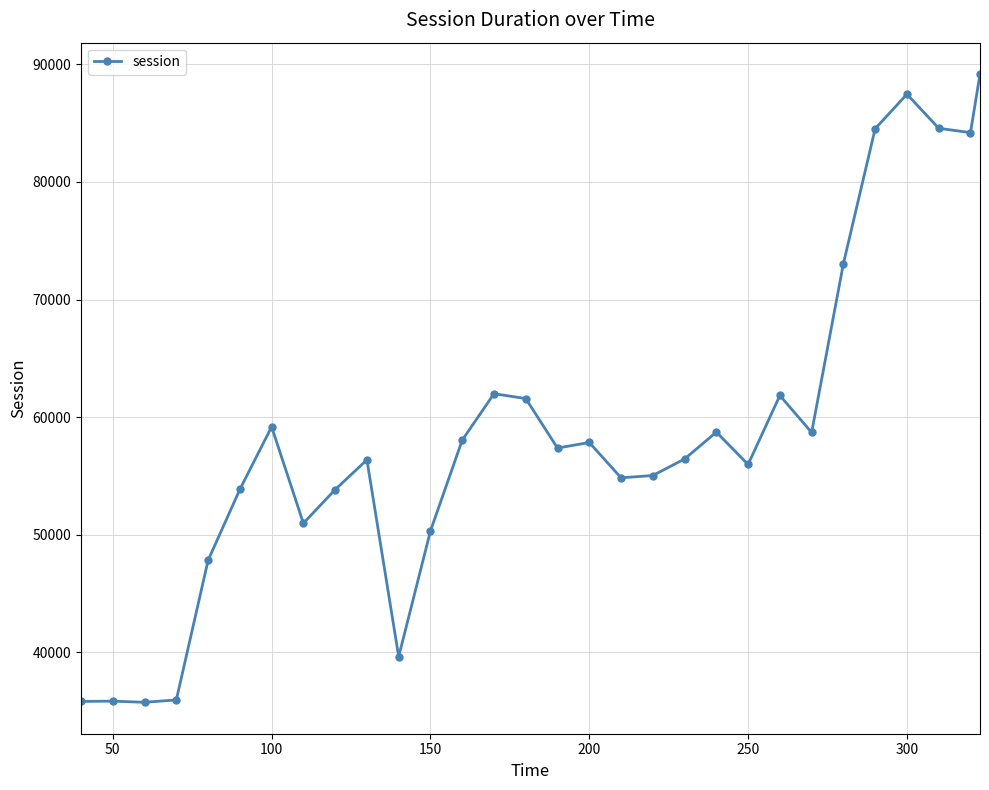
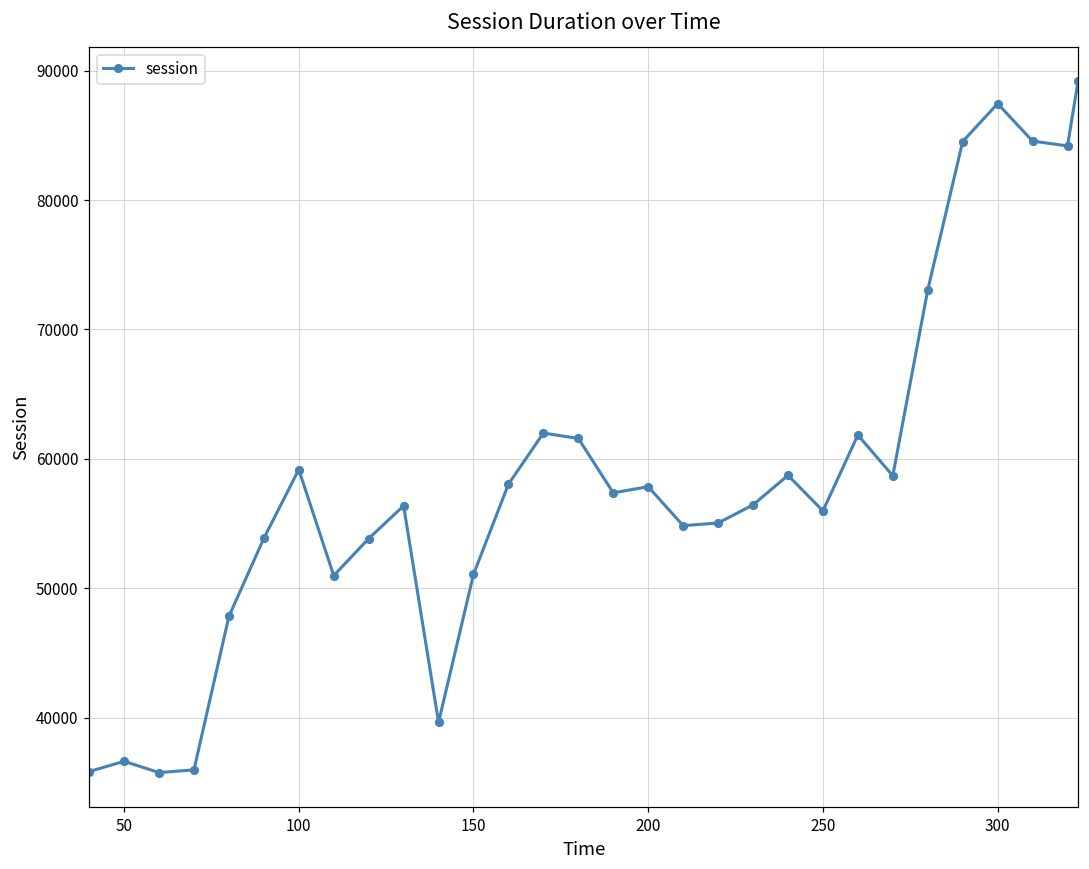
50: 35900 -> 36600
150: 50300 -> 51100
